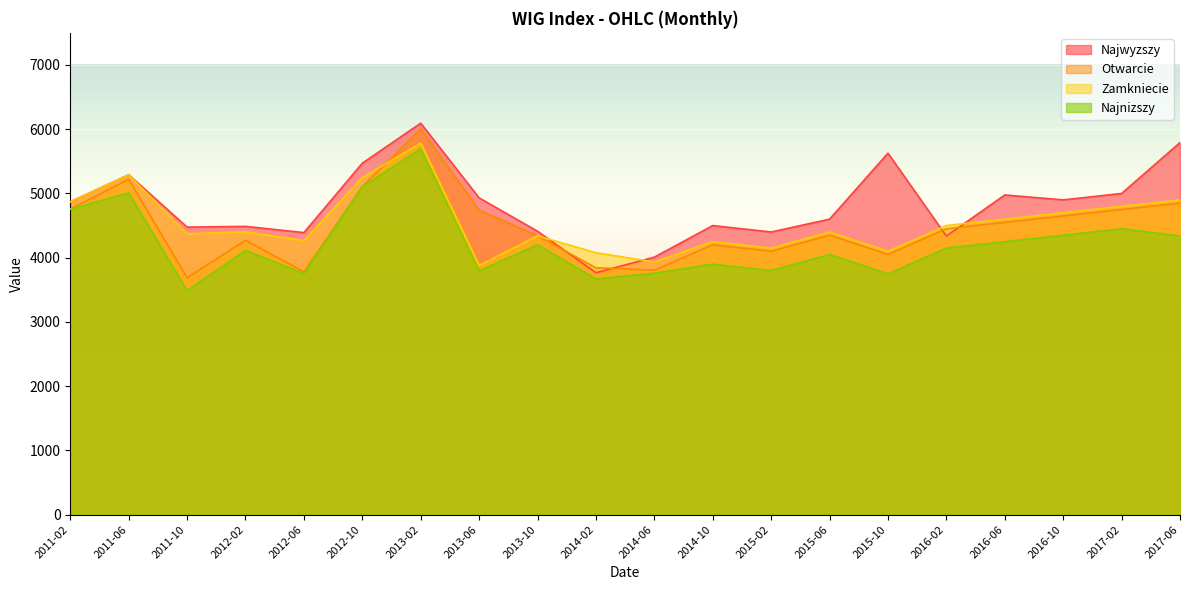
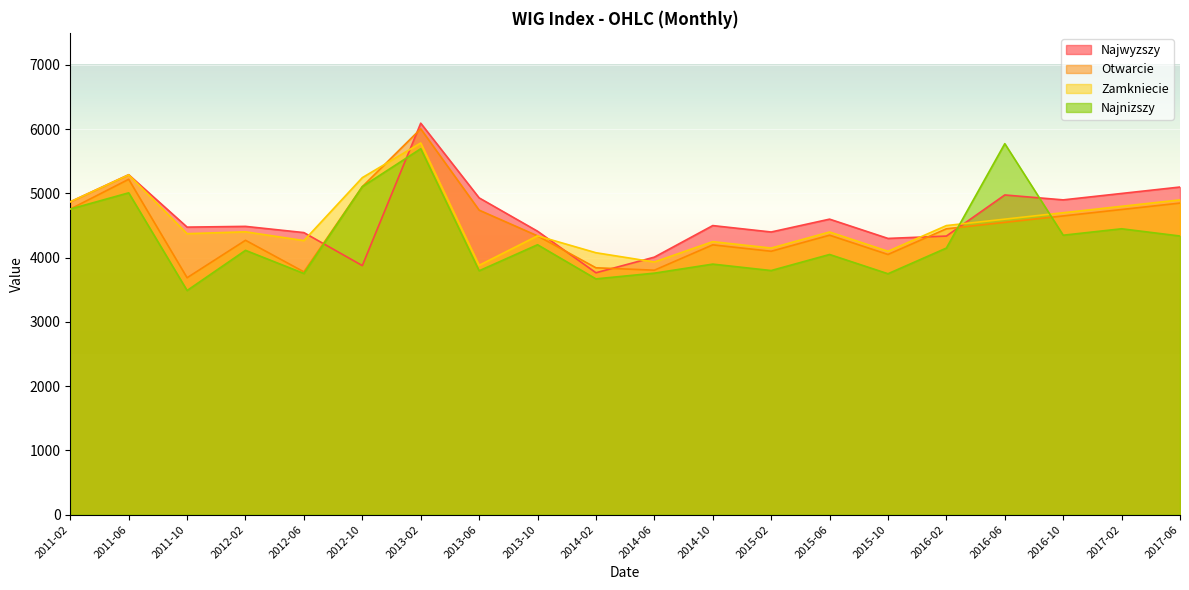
Najwyzszy, 2012-10: 5500 -> 3900
Najwyzszy, 2015-10: 5600 -> 4300
Najnizszy, 2016-06: 4300 -> 5800
Najwyzszy, 2017-06: 5800 -> 5100
